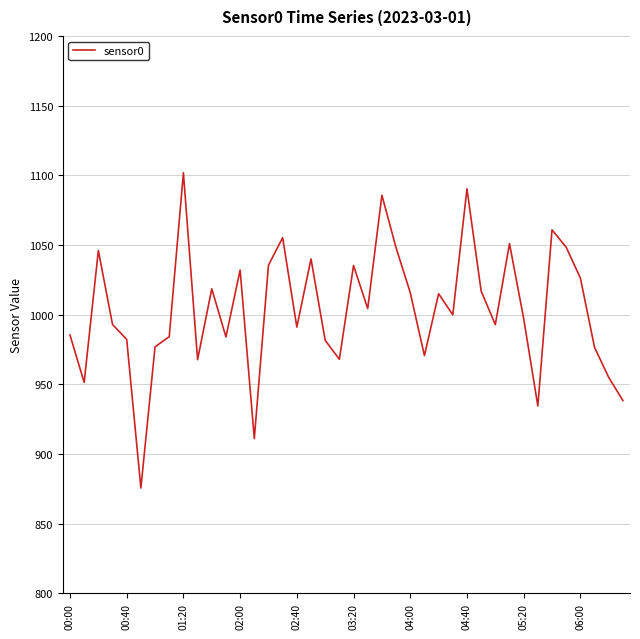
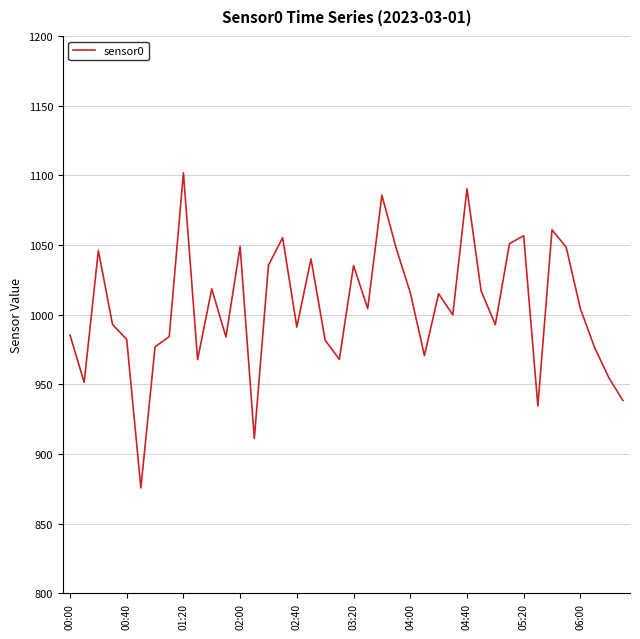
02:00: 1032 -> 1049
05:20: 997 -> 1057
06:00: 1026 -> 1004
